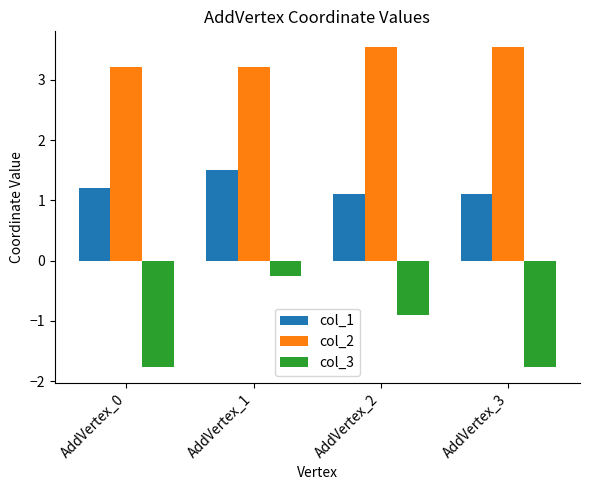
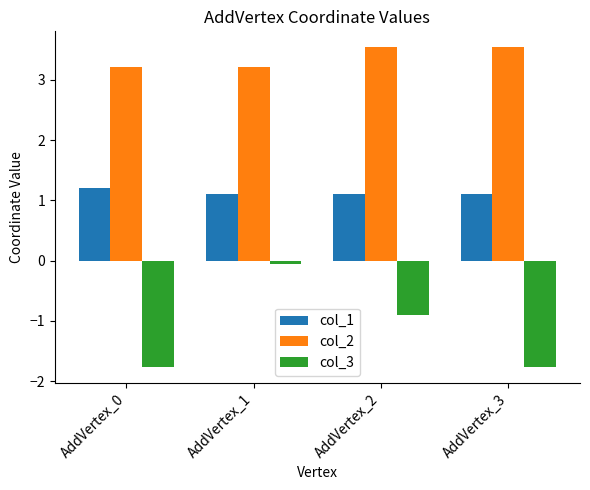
col_1, AddVertex_1: 1.5 -> 1.1
col_3, AddVertex_1: -0.3 -> -0.1
